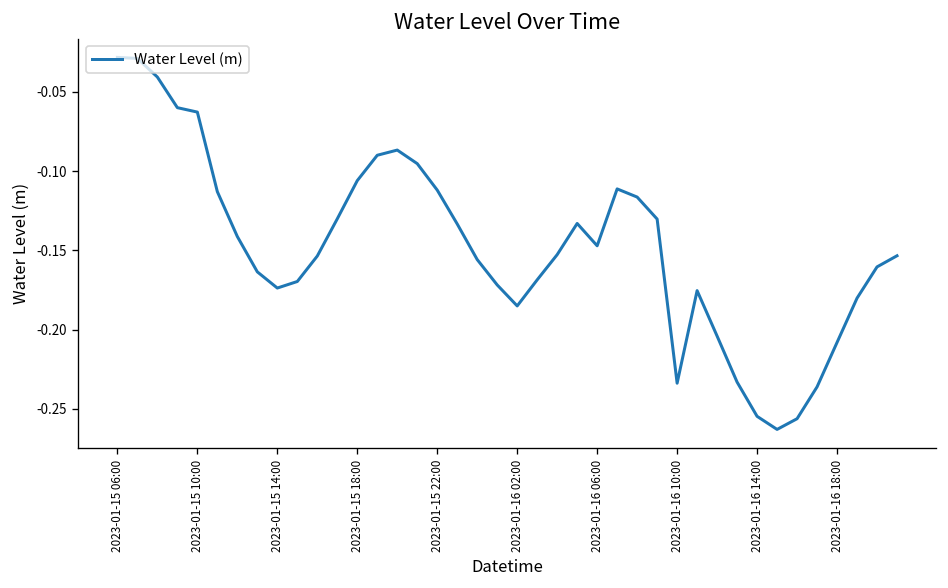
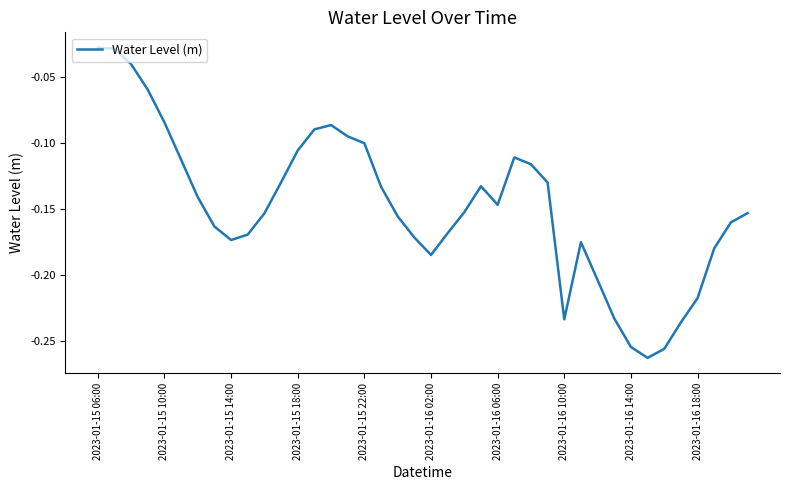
2023-01-15 10:00: -0.063 -> -0.085
2023-01-15 22:00: -0.112 -> -0.100
2023-01-16 18:00: -0.208 -> -0.218
